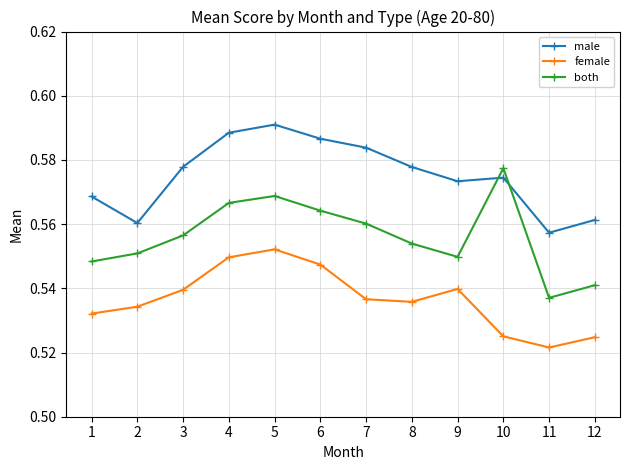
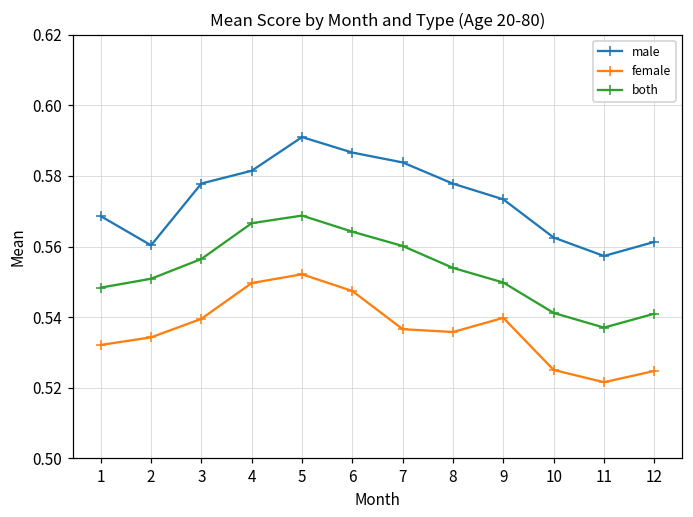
male, 4: 0.588 -> 0.581
male, 10: 0.574 -> 0.563
both, 10: 0.577 -> 0.541
